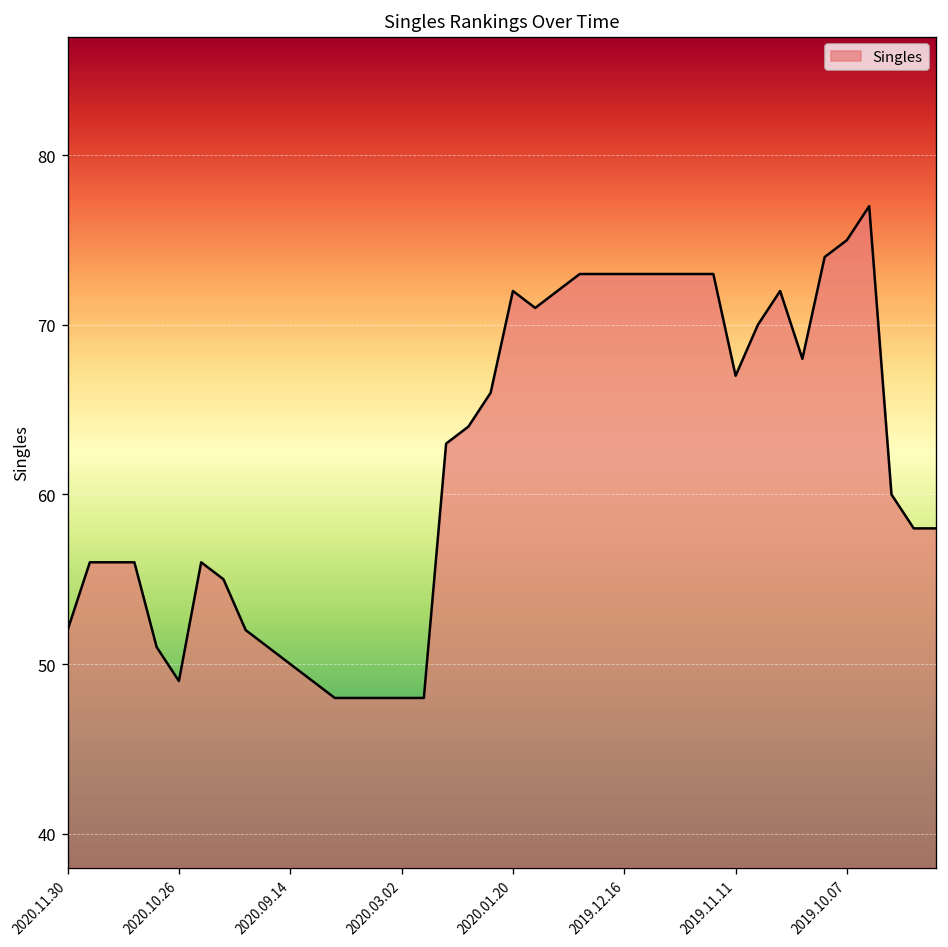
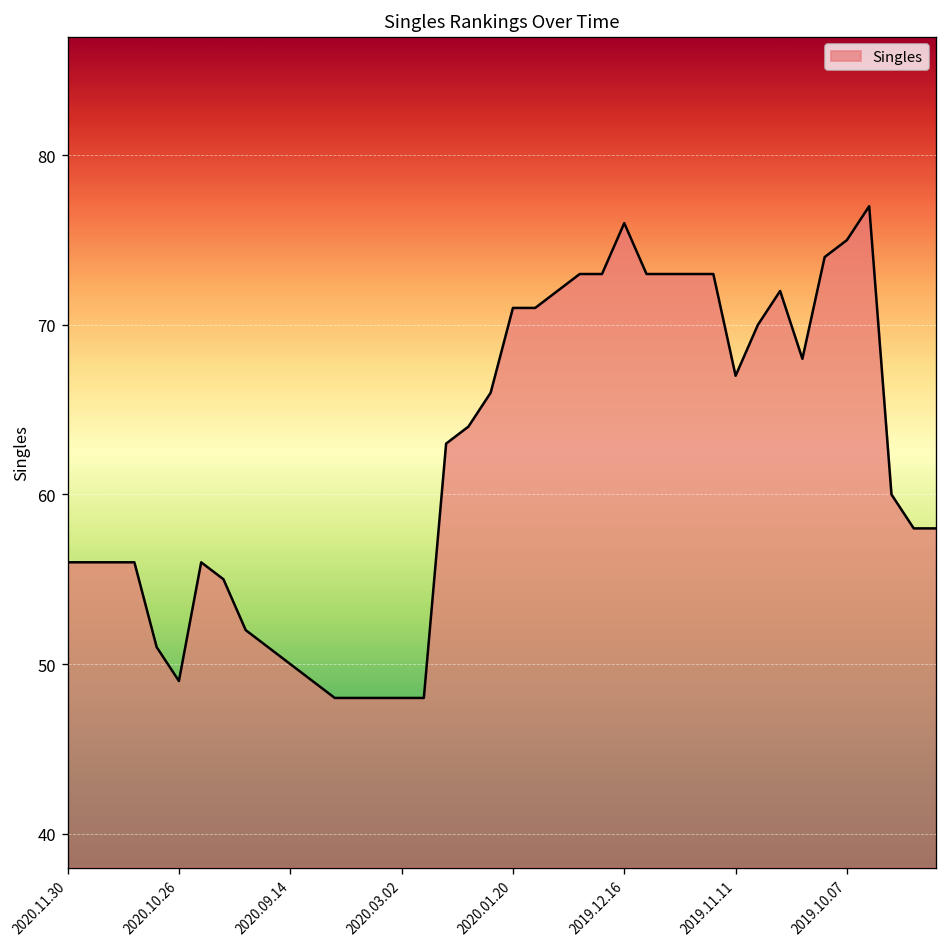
2020.11.30: 52 -> 56
2020.01.20: 72 -> 71
2019.12.16: 73 -> 76
